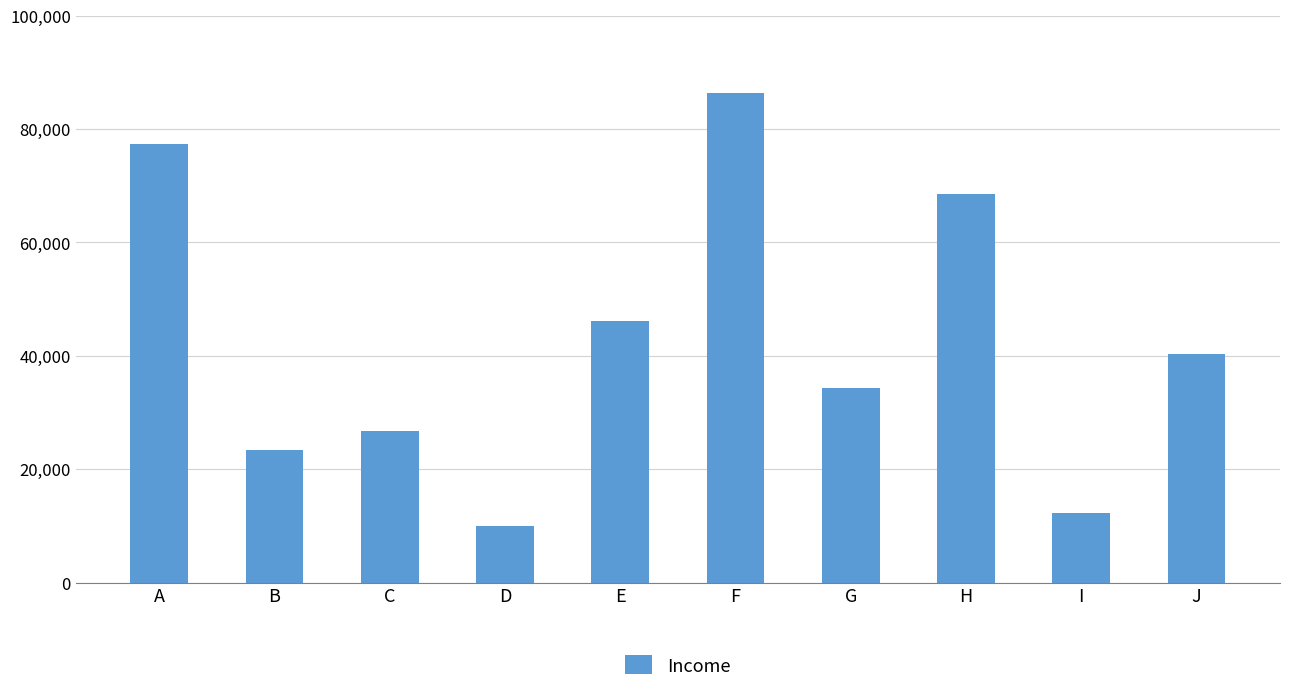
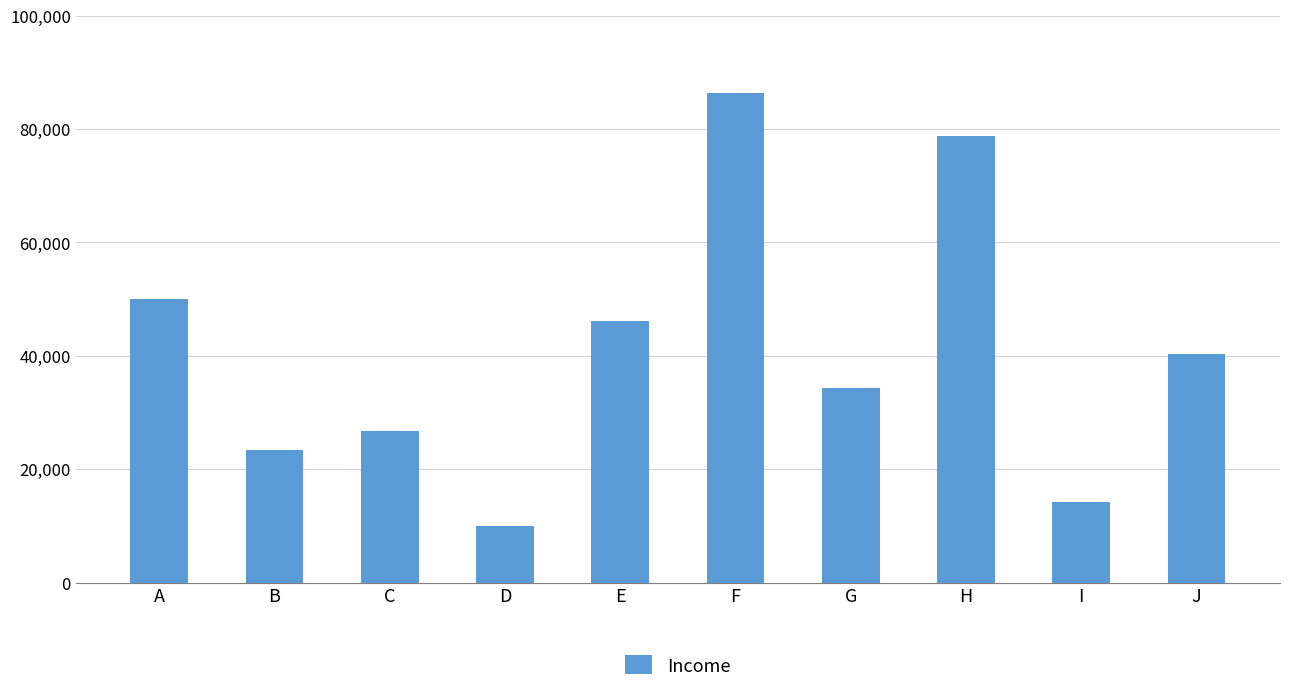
A: 77,000 -> 50,000
H: 69,000 -> 79,000
I: 12,000 -> 14,000
